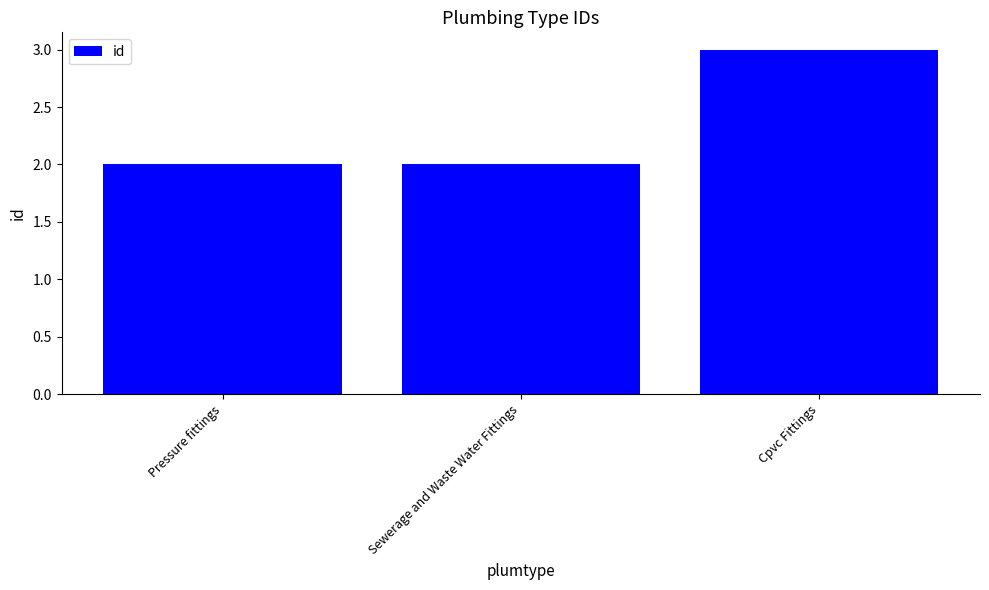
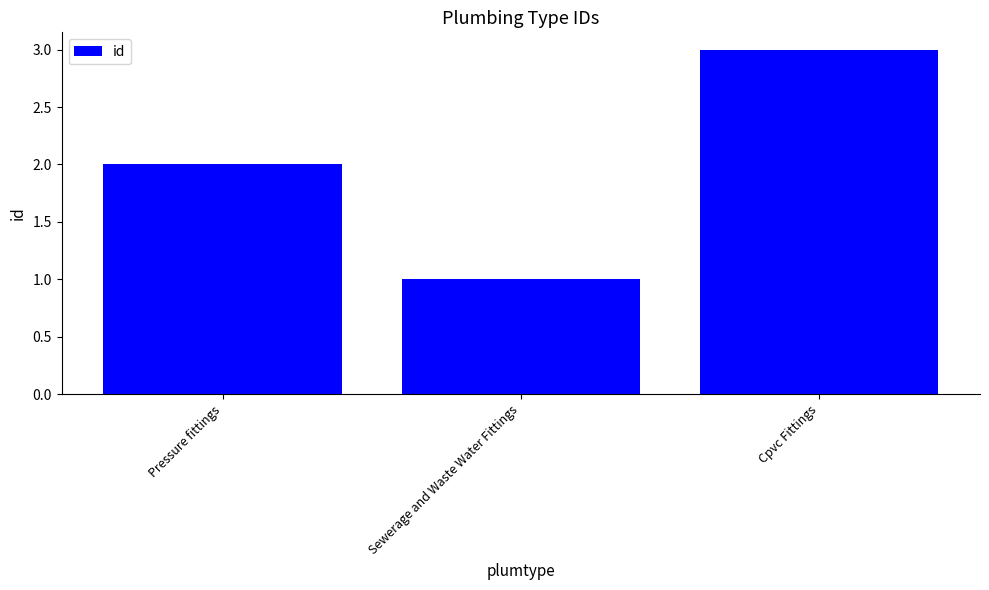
Sewerage and Waste Water Fittings: 2 -> 1
